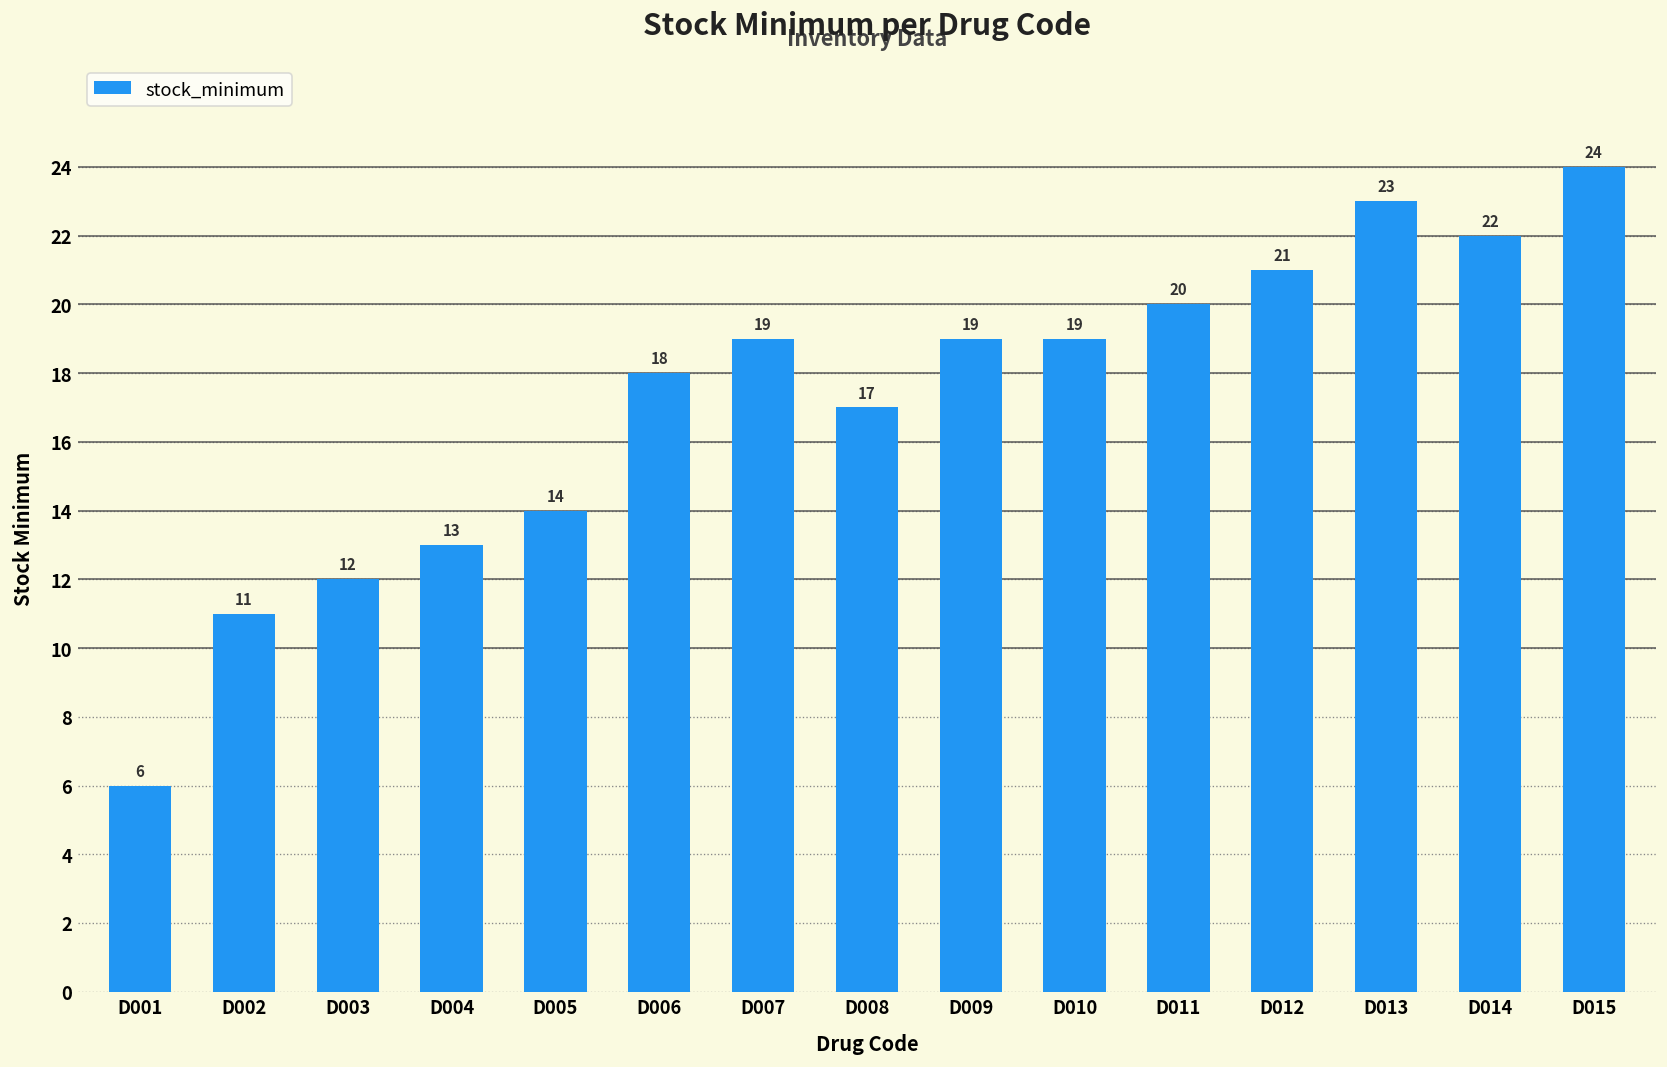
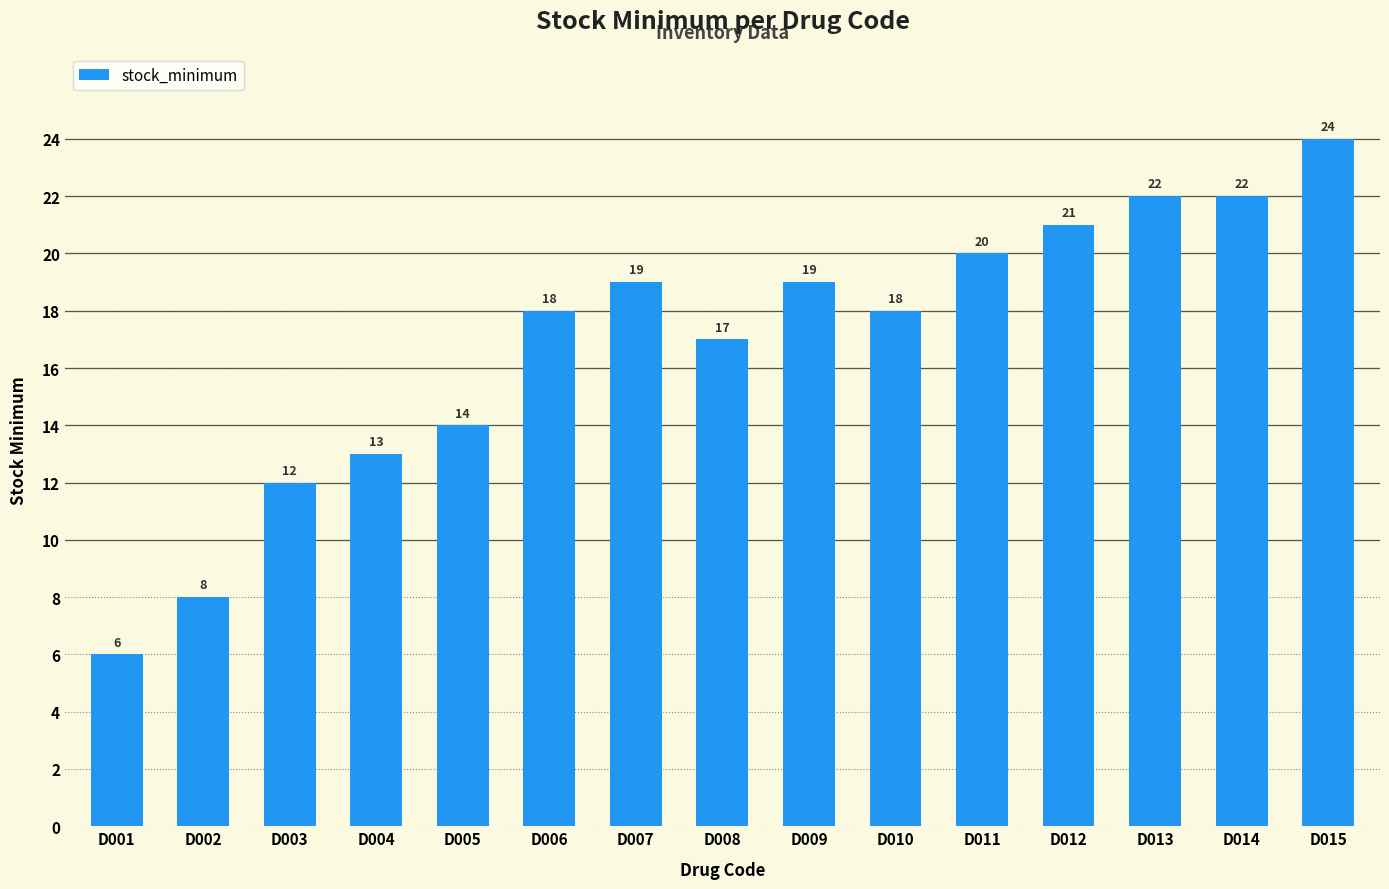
D002: 11 -> 8
D010: 19 -> 18
D013: 23 -> 22
